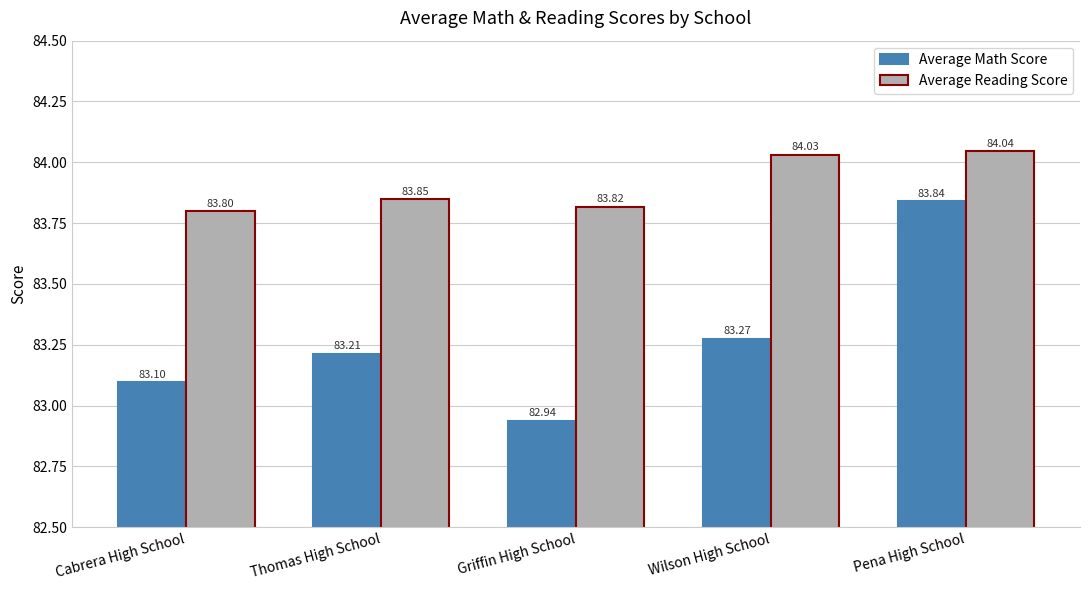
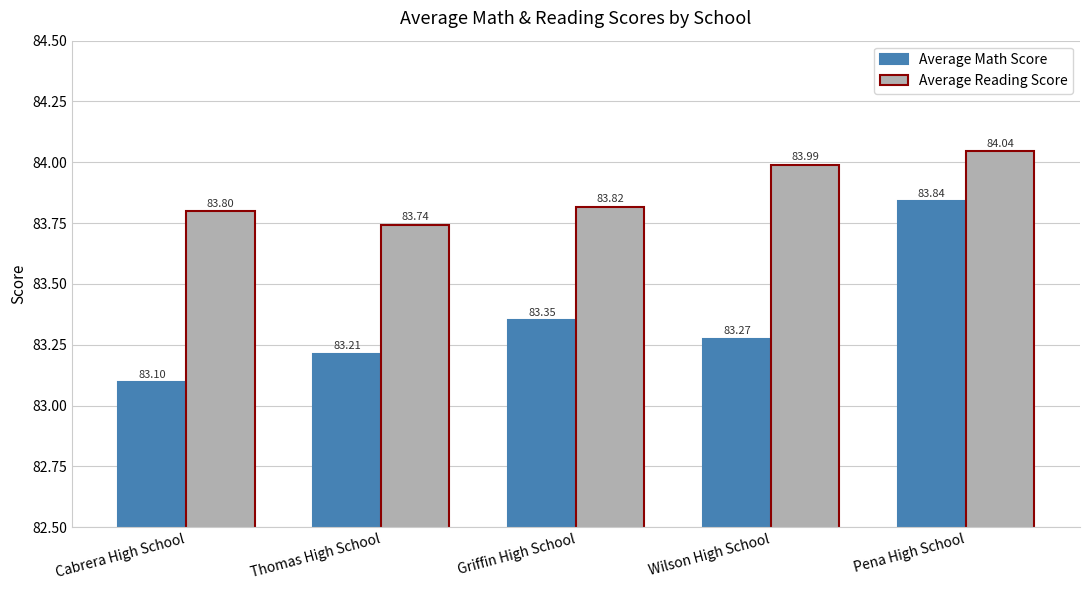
Average Reading Score, Thomas High School: 83.85 -> 83.74
Average Math Score, Griffin High School: 82.94 -> 83.35
Average Reading Score, Wilson High School: 84.03 -> 83.99
